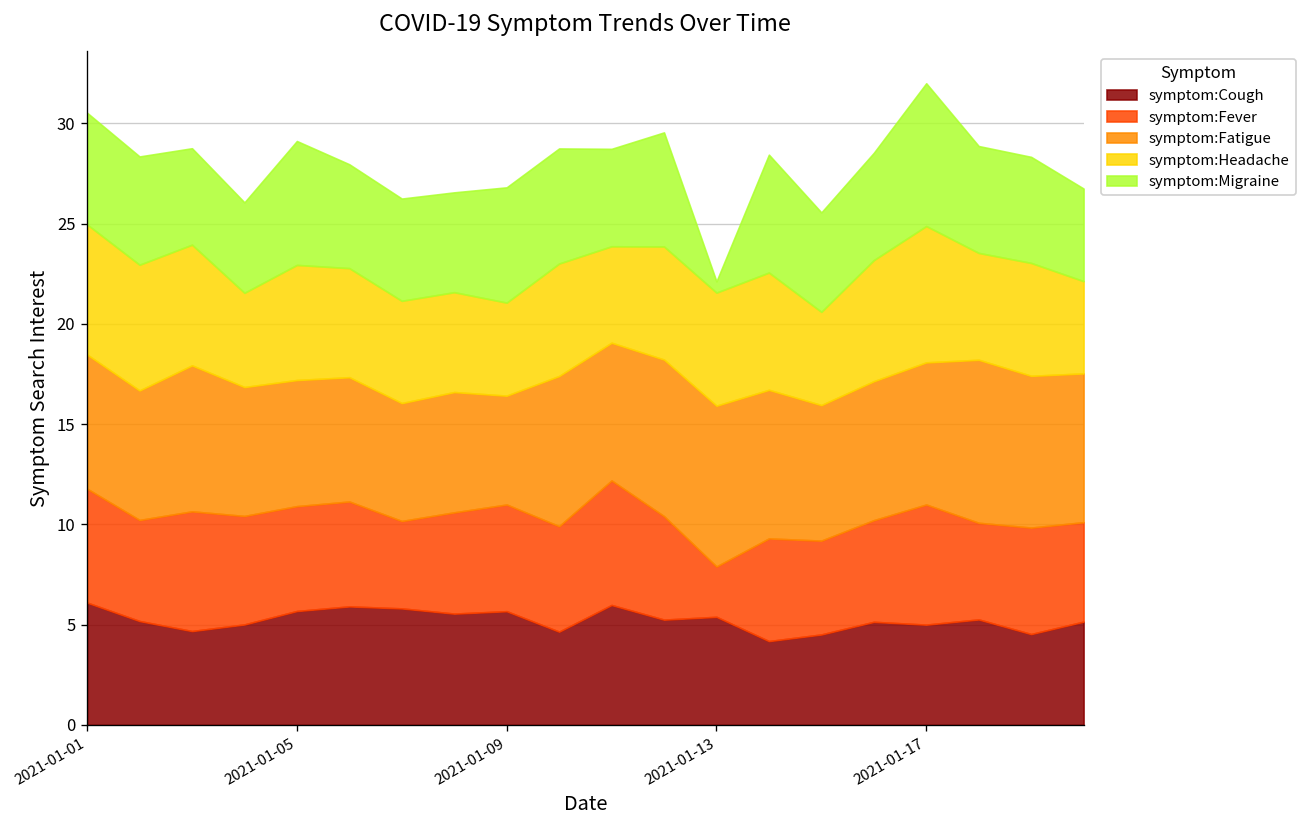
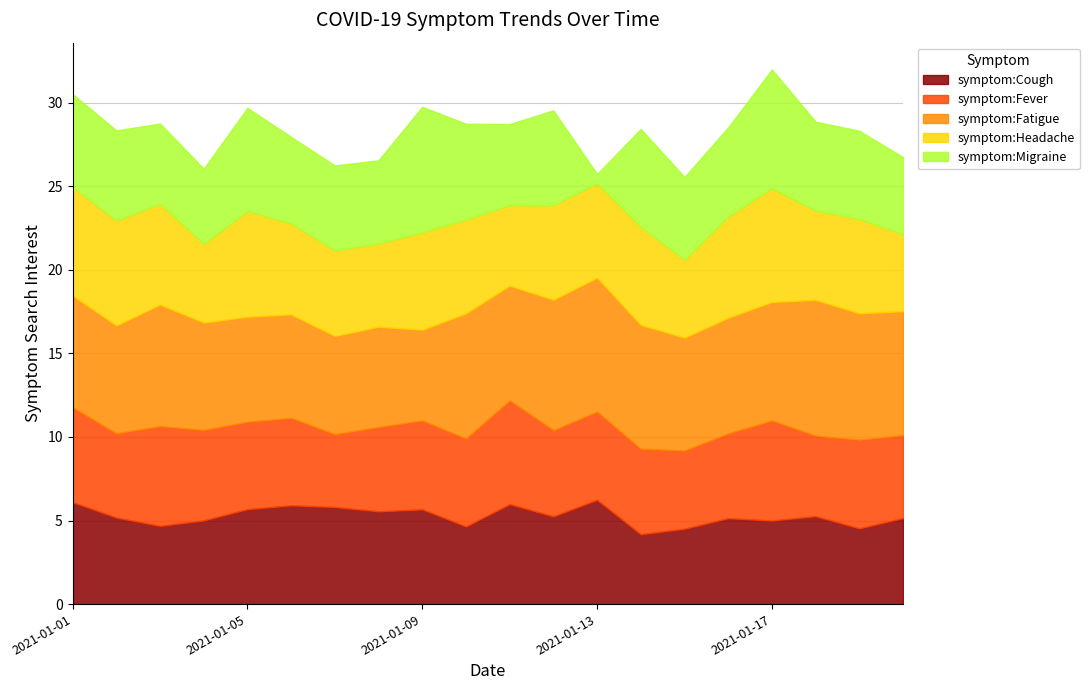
symptom:Headache, 2021-01-05: 5.7 -> 6.3
symptom:Headache, 2021-01-09: 4.6 -> 5.8
symptom:Migraine, 2021-01-09: 5.8 -> 7.5
symptom:Cough, 2021-01-13: 5.4 -> 6.2
symptom:Fever, 2021-01-13: 2.5 -> 5.3
